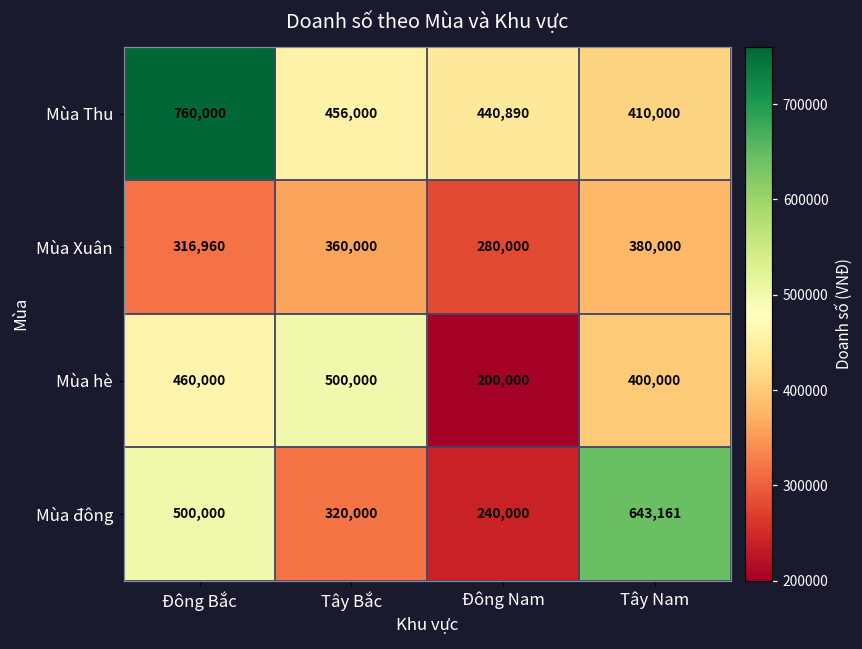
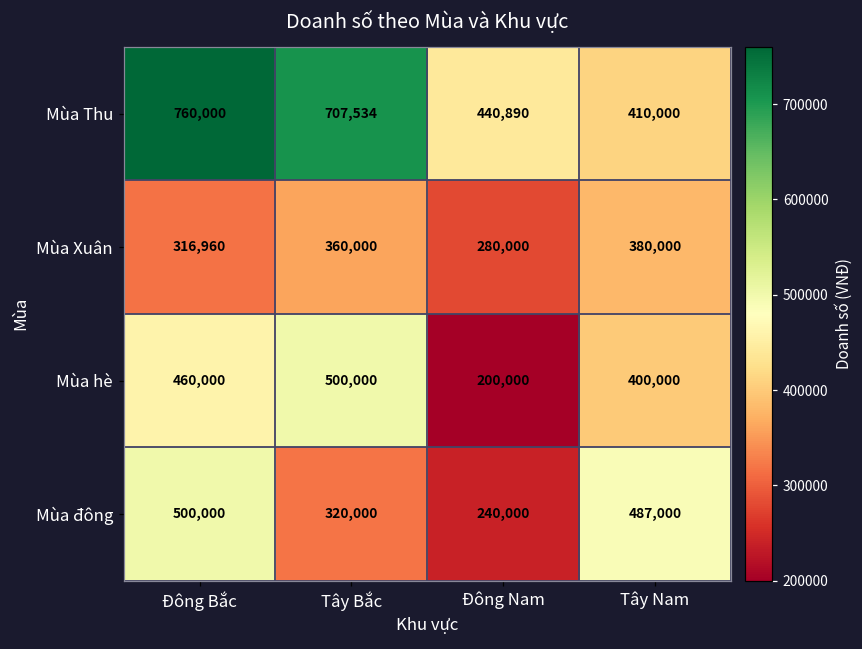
Mùa Thu, Tây Bắc: 456,000 -> 707,534
Mùa đông, Tây Nam: 643,161 -> 487,000
